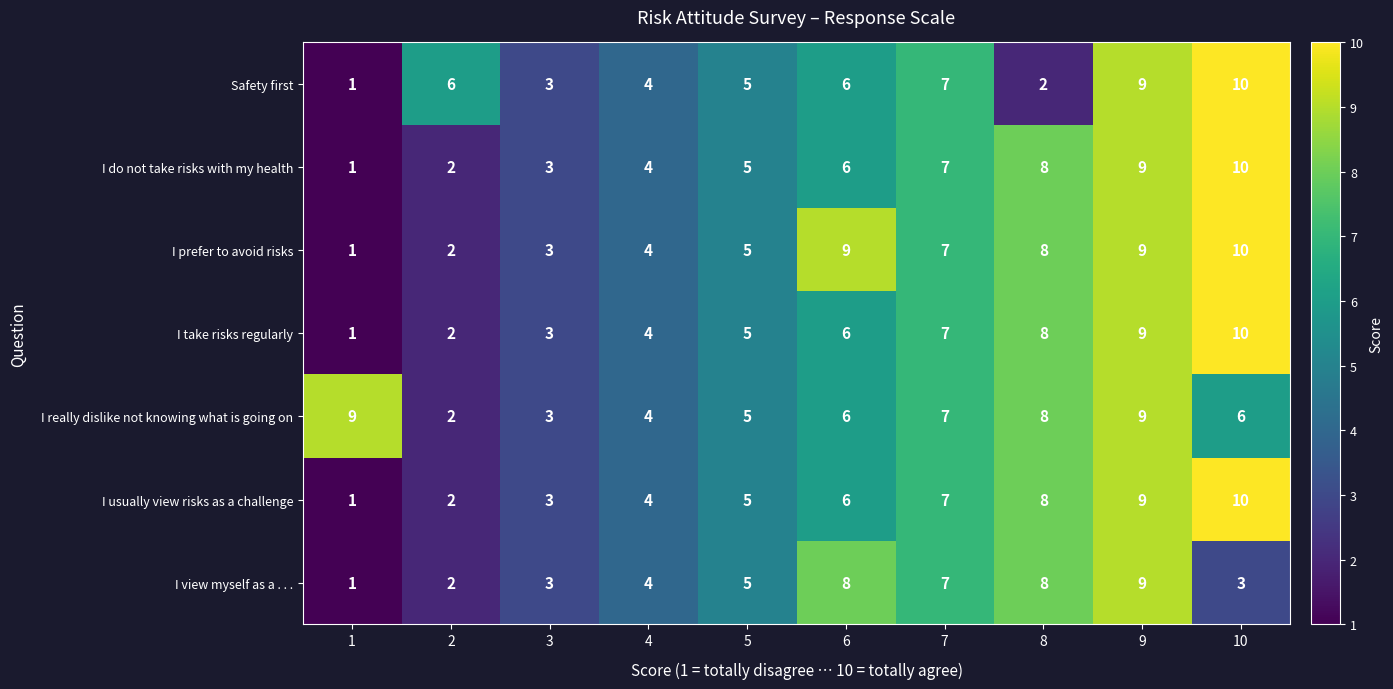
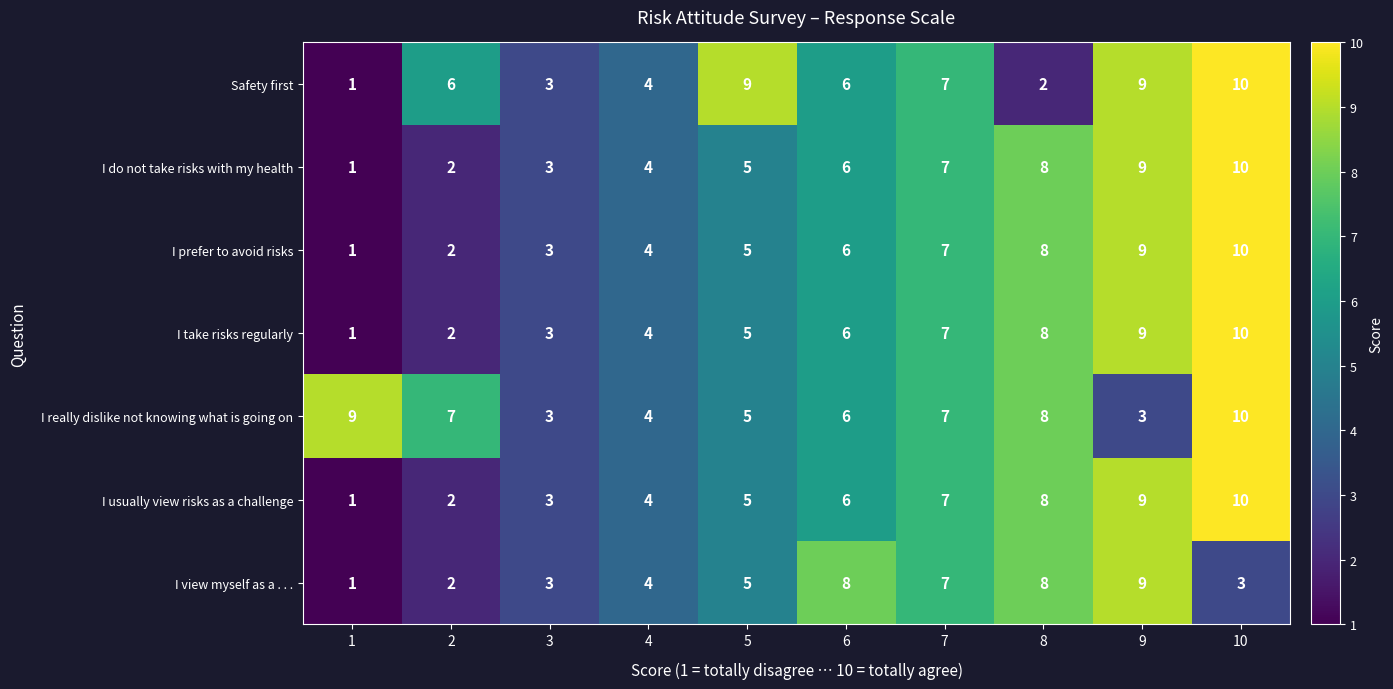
Safety first, 5: 5 -> 9
I prefer to avoid risks, 6: 9 -> 6
I really dislike not knowing what is going on, 2: 2 -> 7
I really dislike not knowing what is going on, 9: 9 -> 3
I really dislike not knowing what is going on, 10: 6 -> 10
